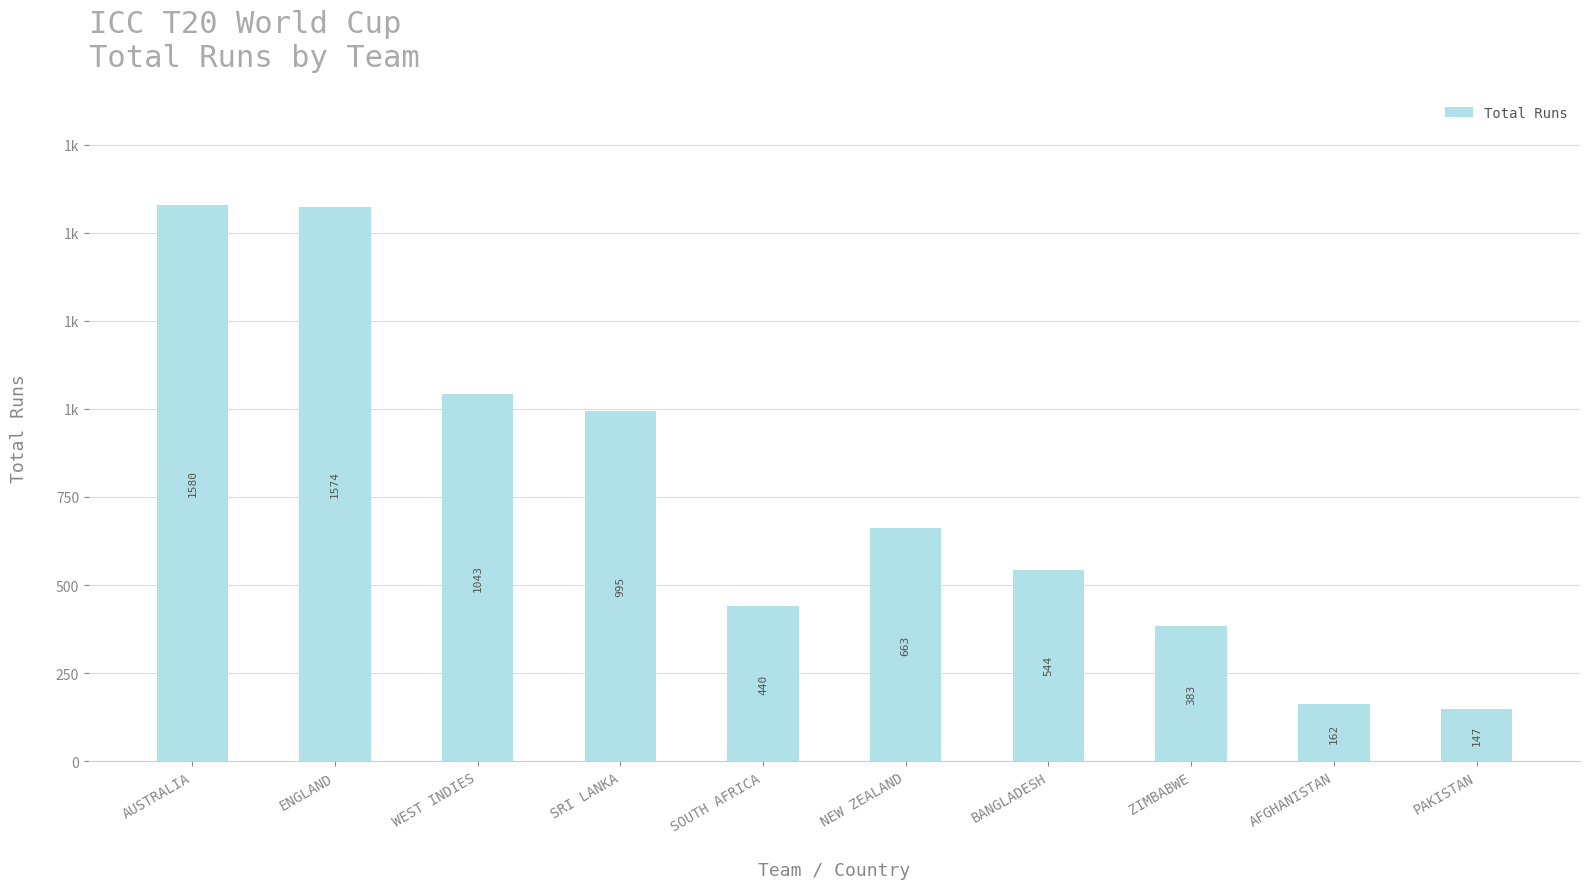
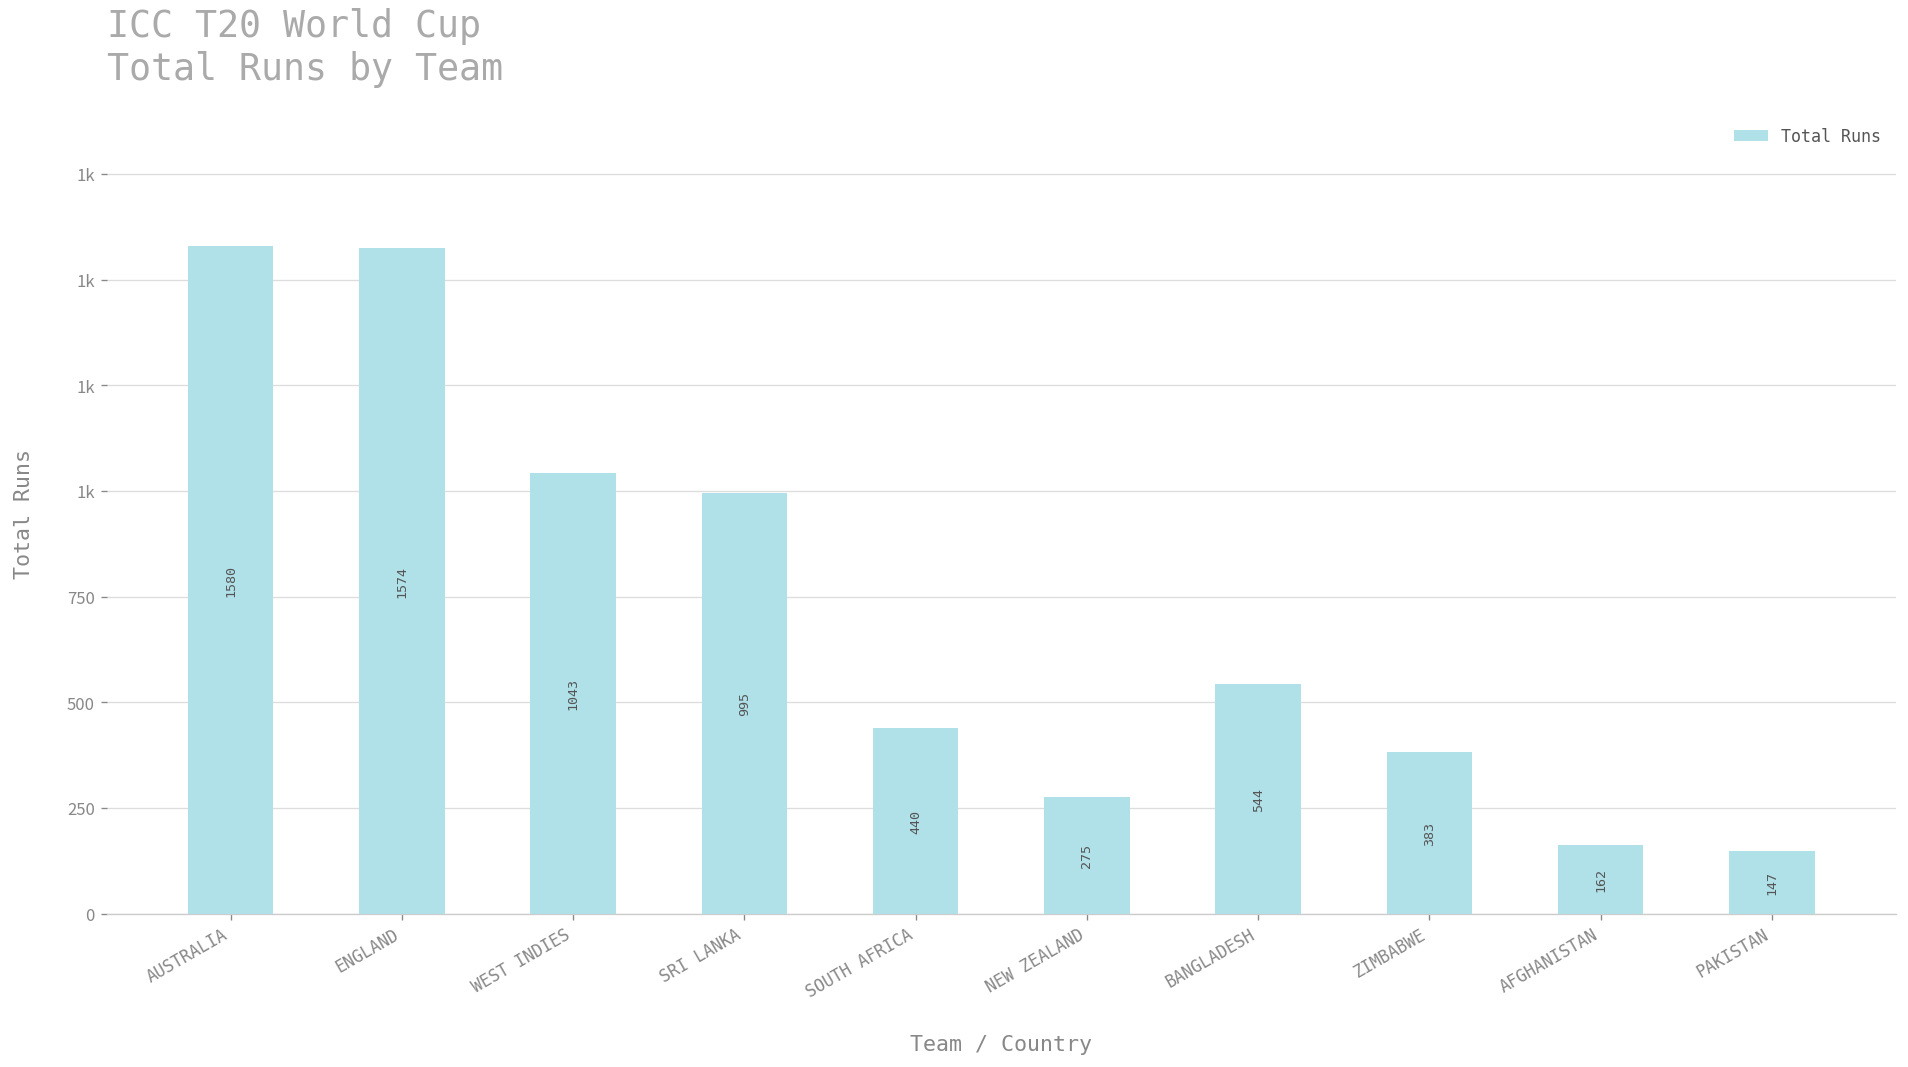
NEW ZEALAND: 663 -> 275
